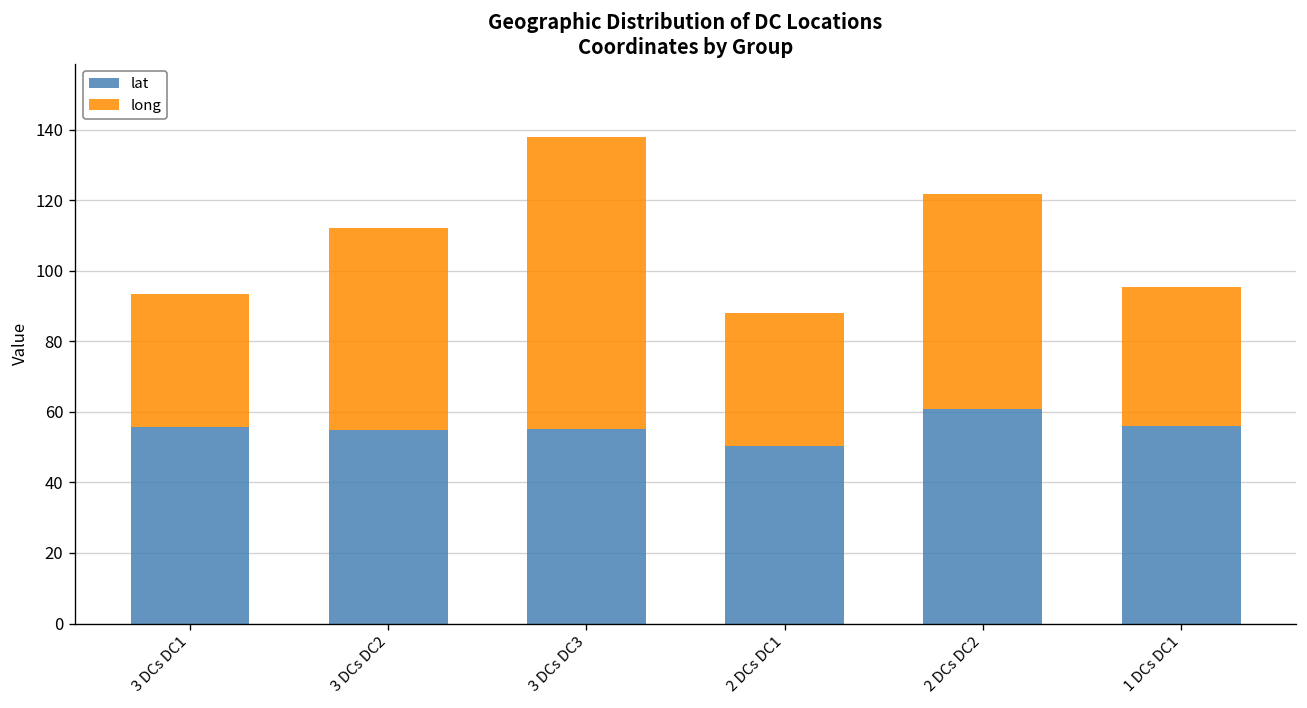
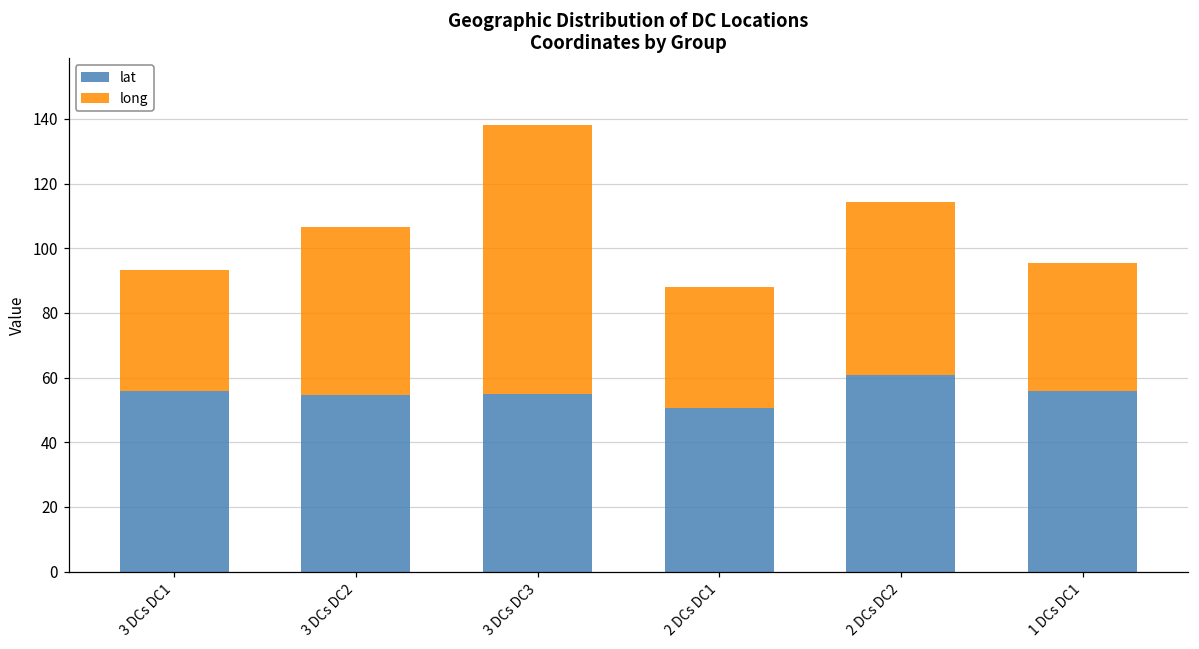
long, 3 DCs DC2: 57 -> 52
long, 2 DCs DC2: 61 -> 53
